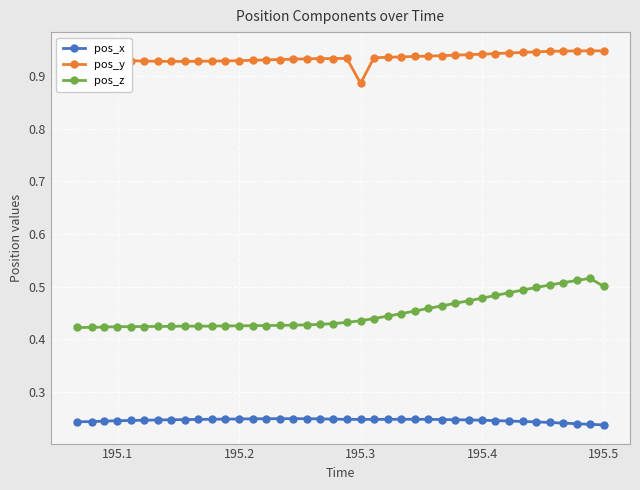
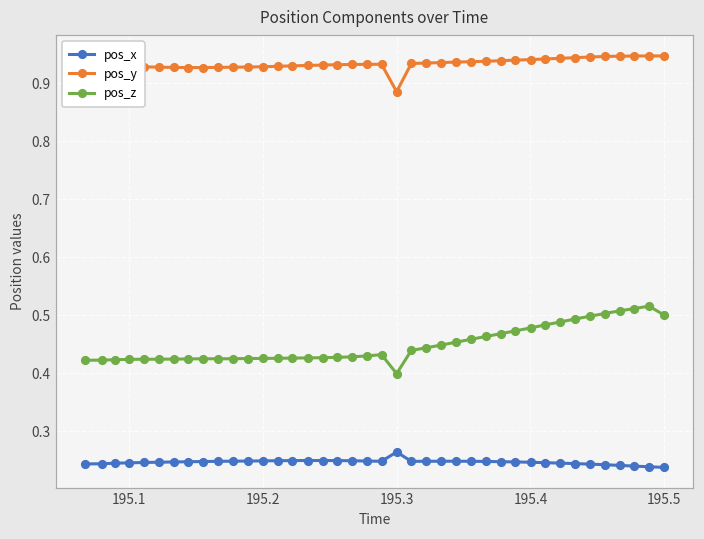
pos_x, 195.3: 0.25 -> 0.26
pos_z, 195.3: 0.44 -> 0.40
